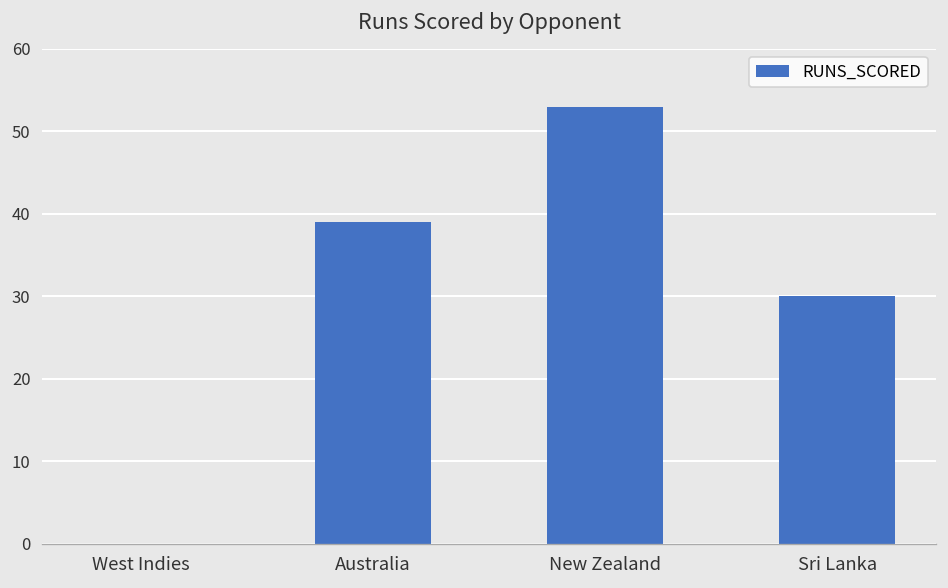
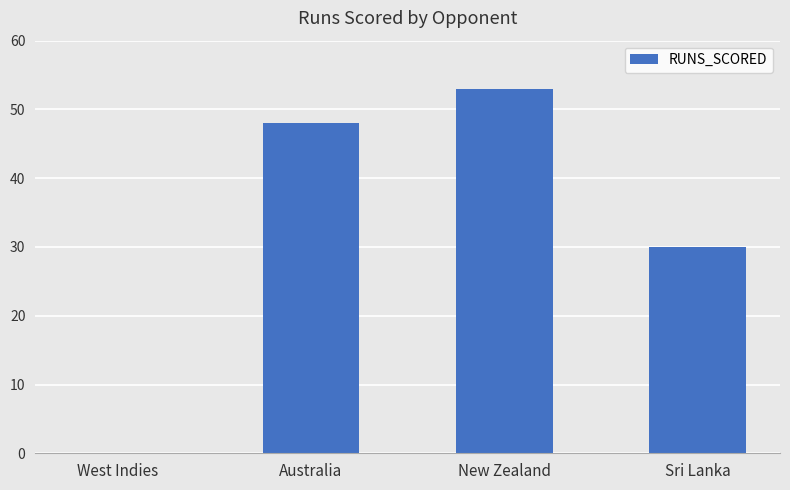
Australia: 39 -> 48
